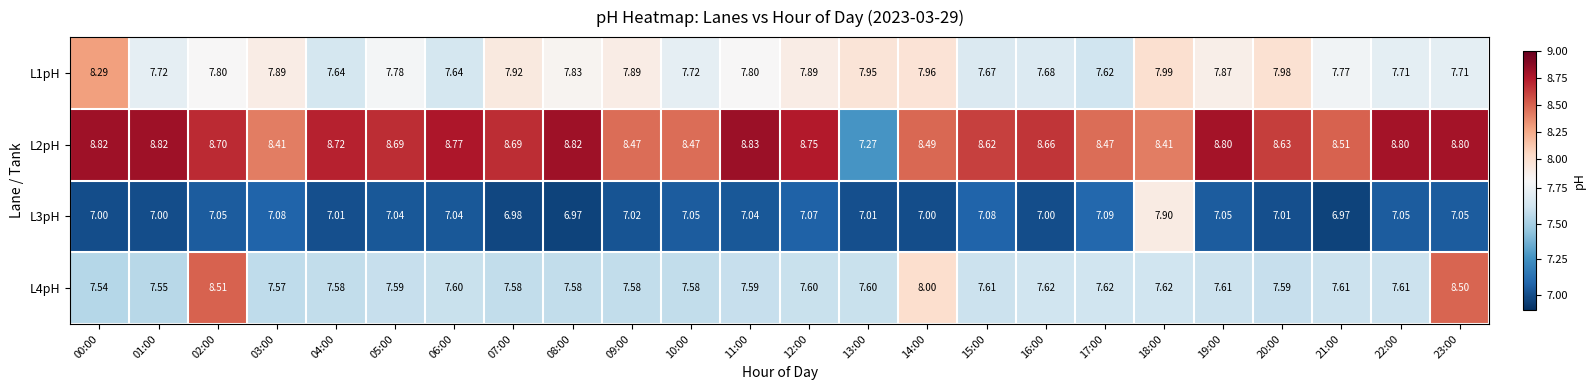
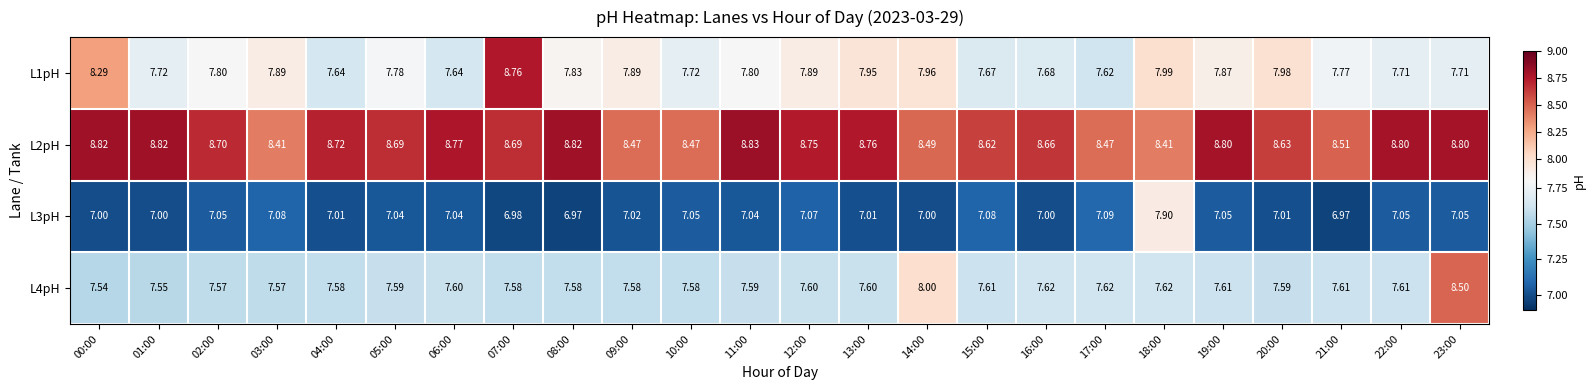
L1pH, 07:00: 7.92 -> 8.76
L2pH, 13:00: 7.27 -> 8.76
L4pH, 02:00: 8.51 -> 7.57
